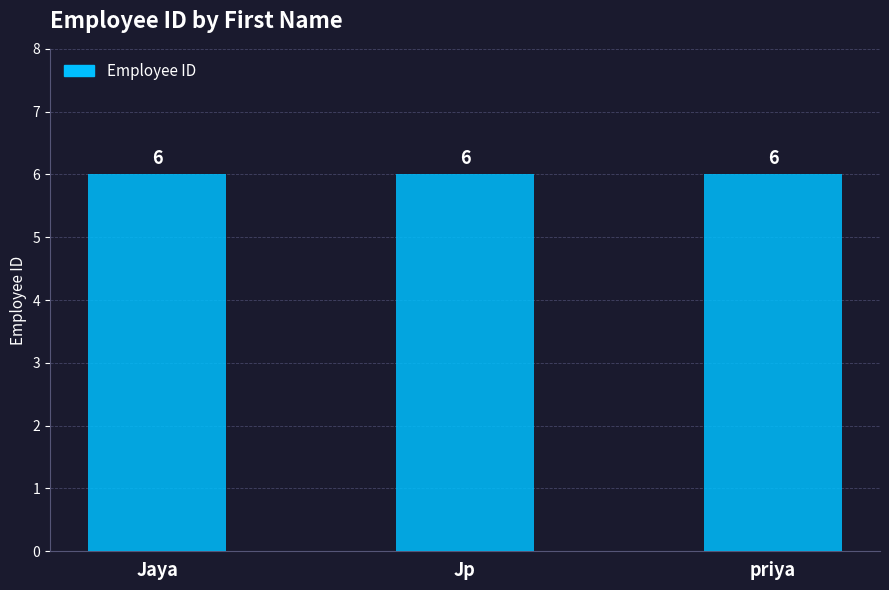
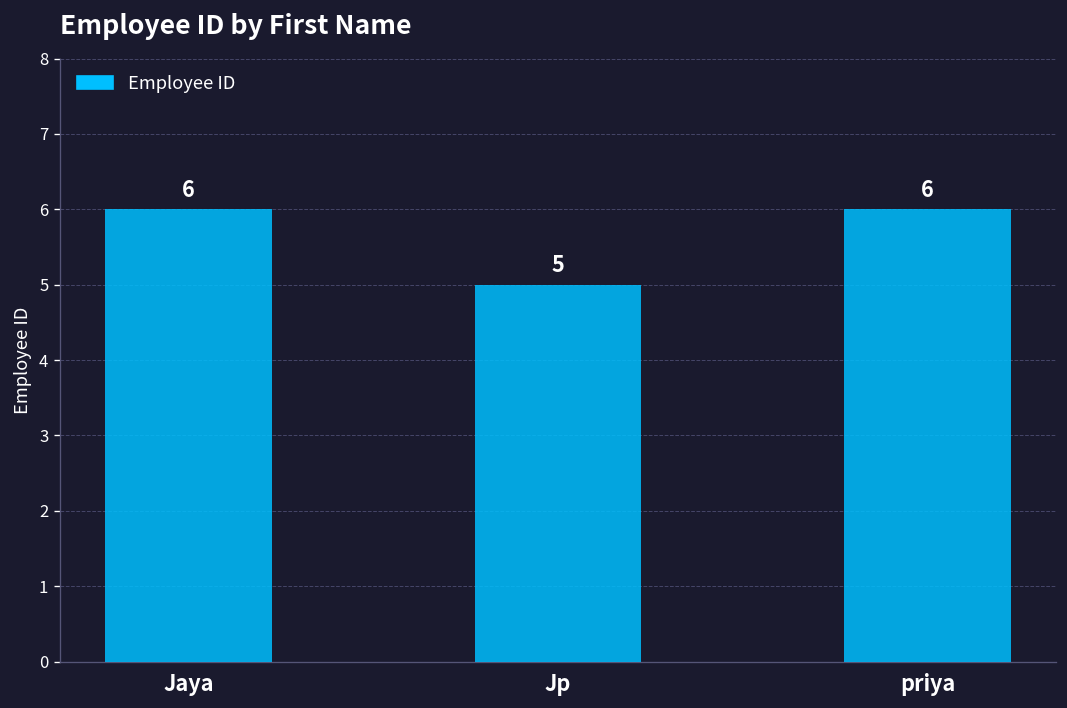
Jp: 6 -> 5
